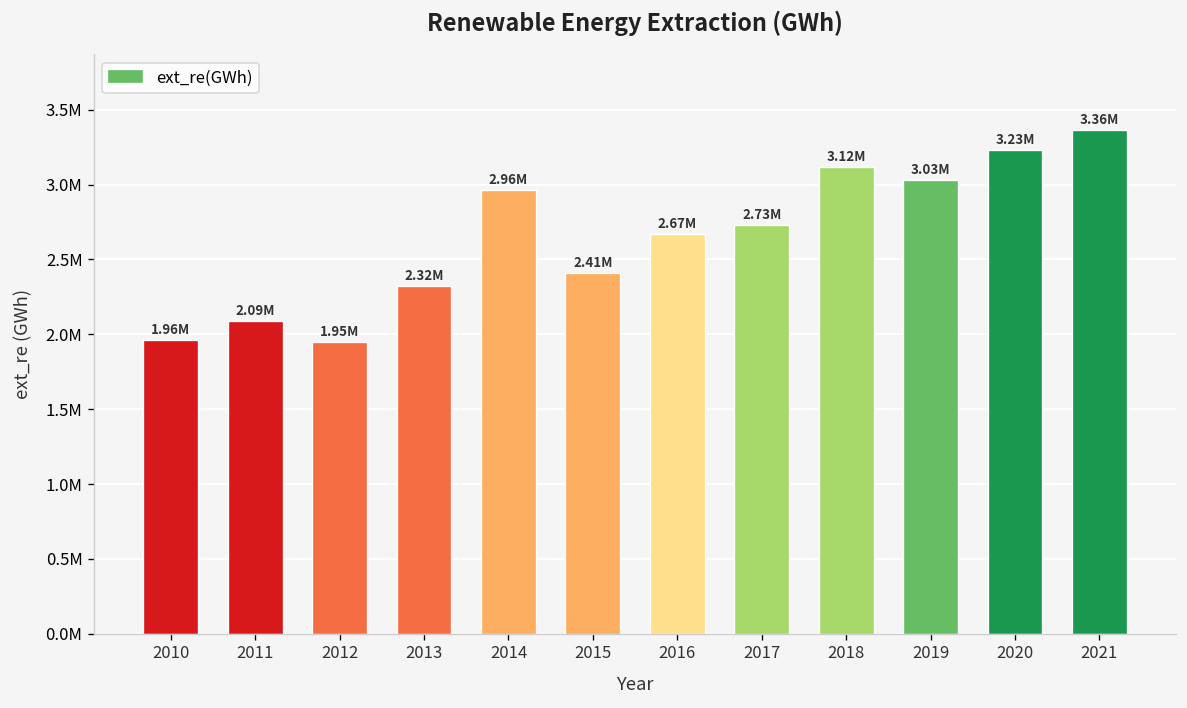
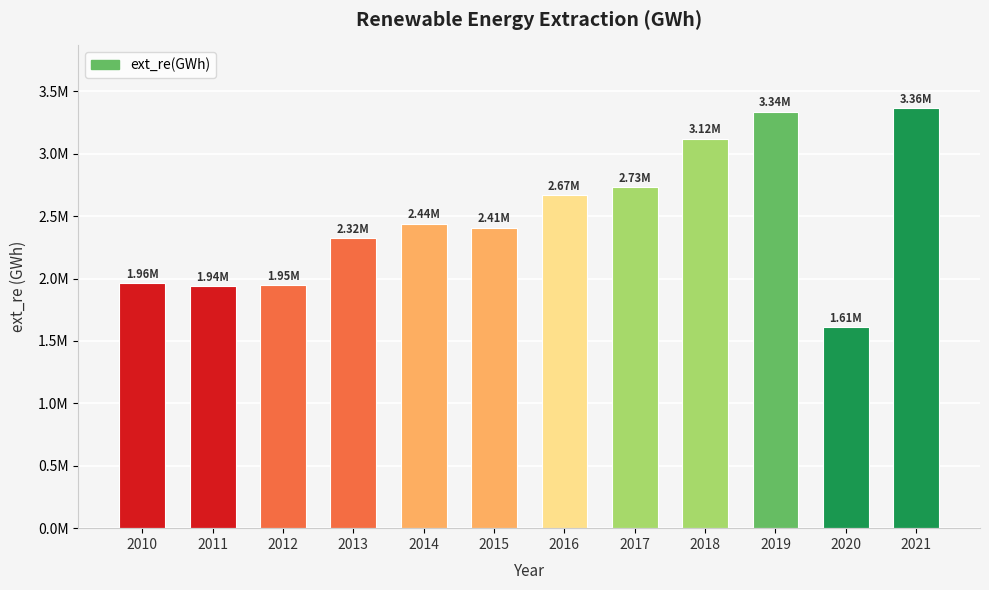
2011: 2.09M -> 1.94M
2014: 2.96M -> 2.44M
2019: 3.03M -> 3.34M
2020: 3.23M -> 1.61M
